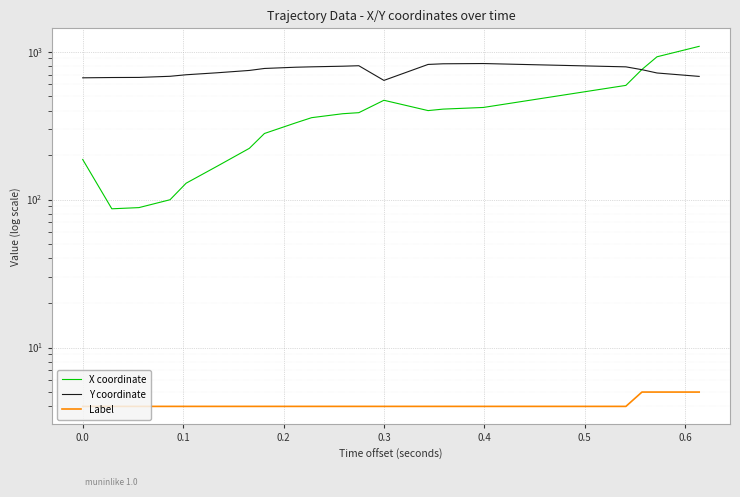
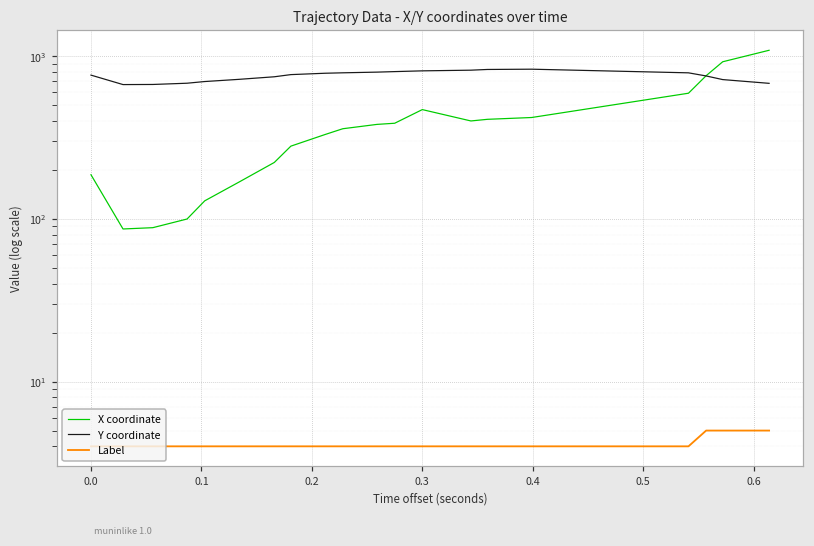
Y coordinate, 0.0: 700 -> 800
Y coordinate, 0.3: 640 -> 800
